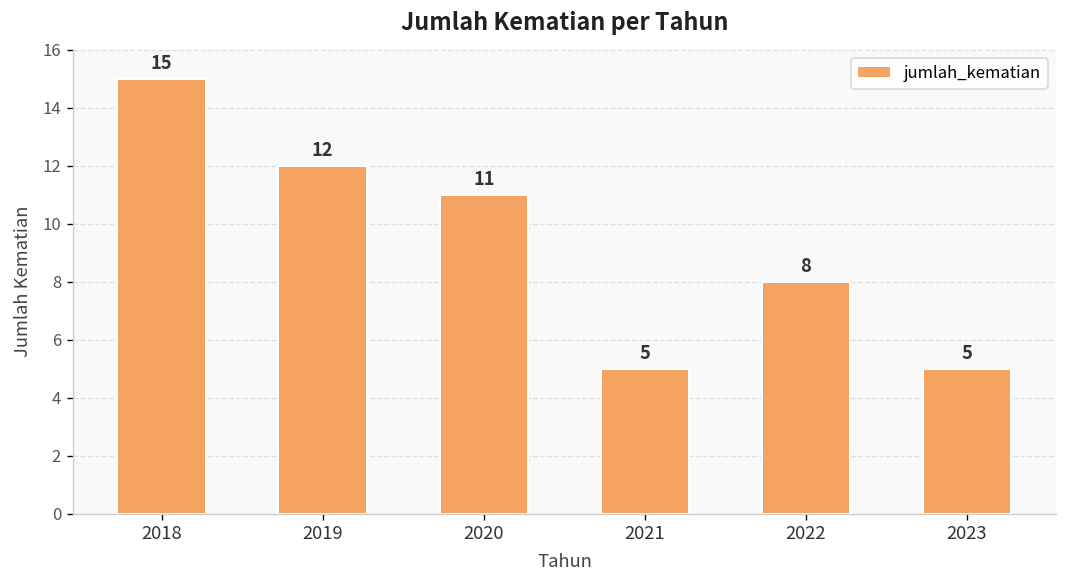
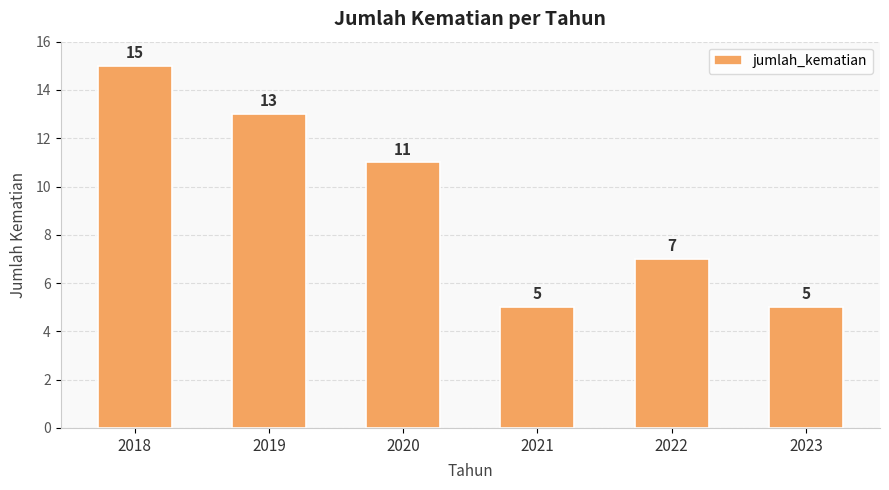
2019: 12 -> 13
2022: 8 -> 7
